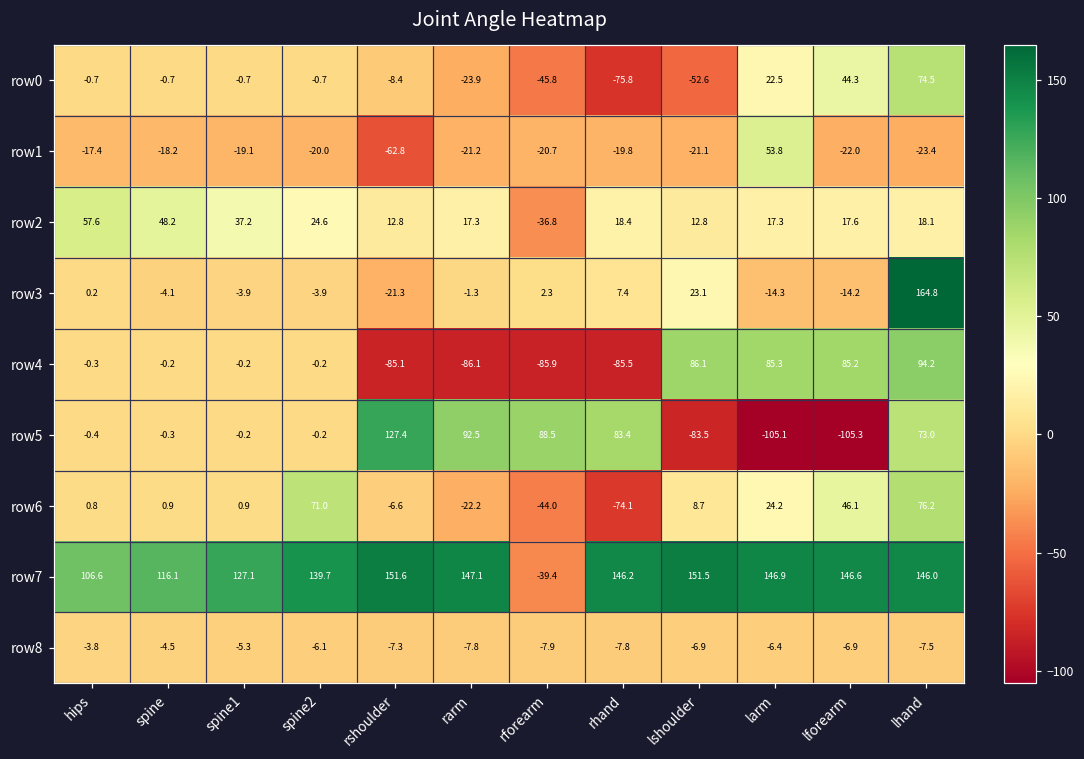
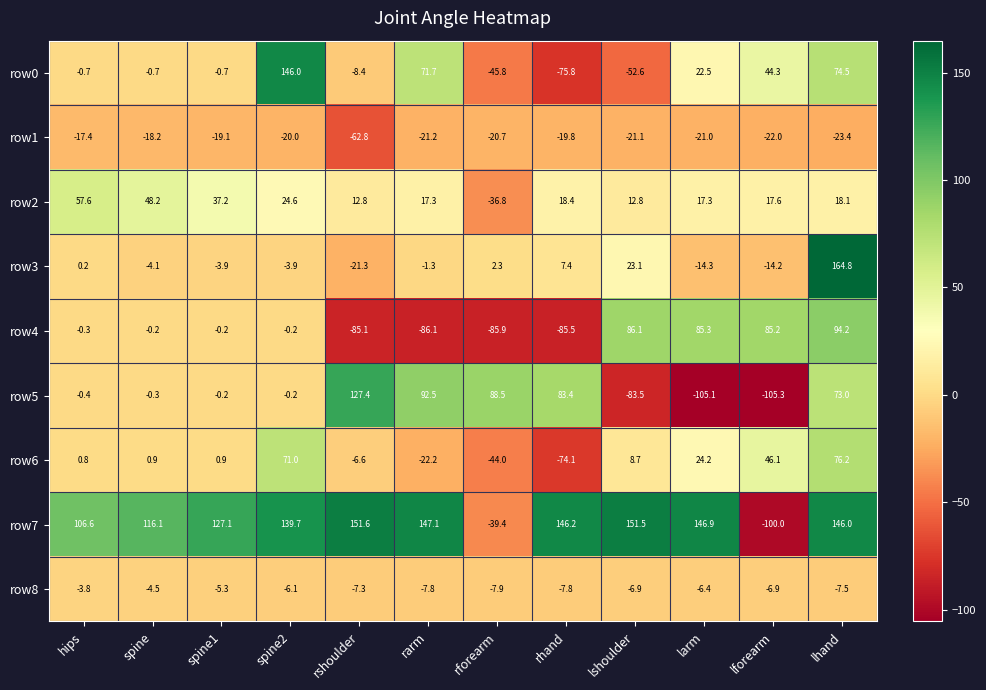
row0, spine2: -0.7 -> 146.0
row0, rarm: -23.9 -> 71.7
row1, larm: 53.8 -> -21.0
row7, lforearm: 146.6 -> -100.0
